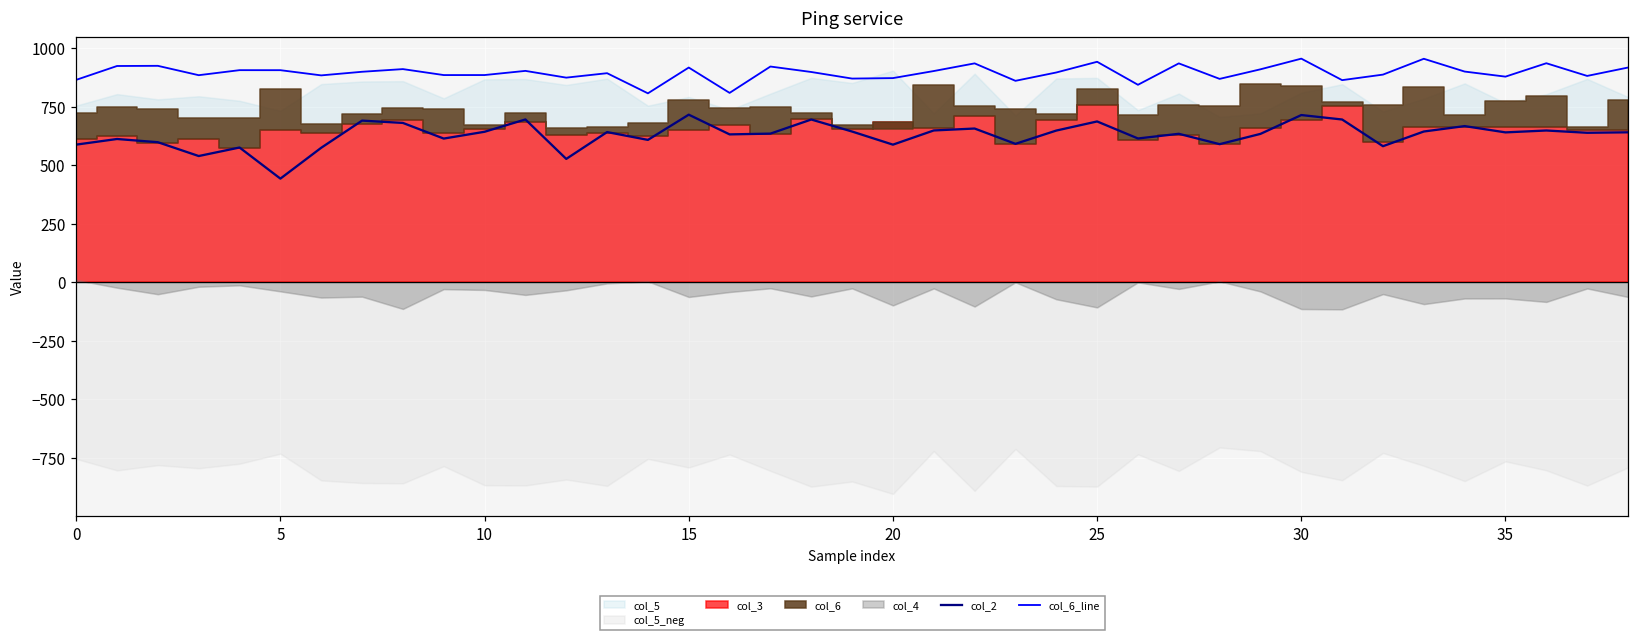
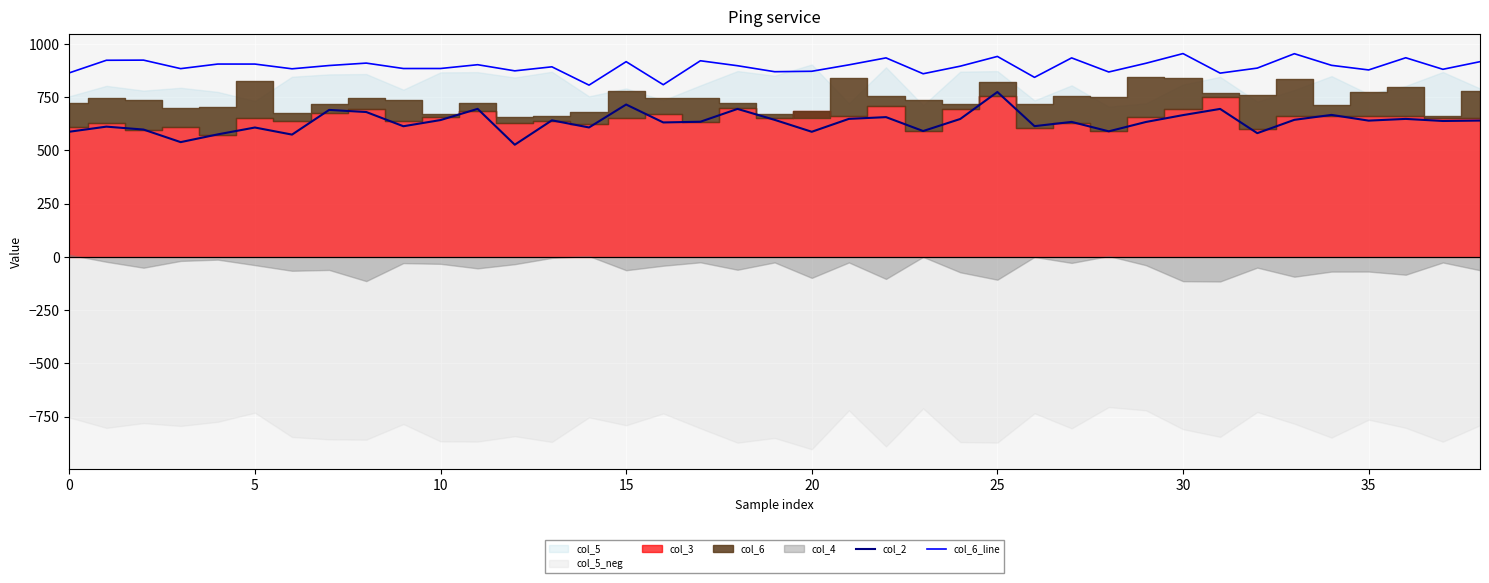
col_2, 5: 440 -> 610
col_2, 25: 690 -> 770
col_2, 30: 710 -> 670
